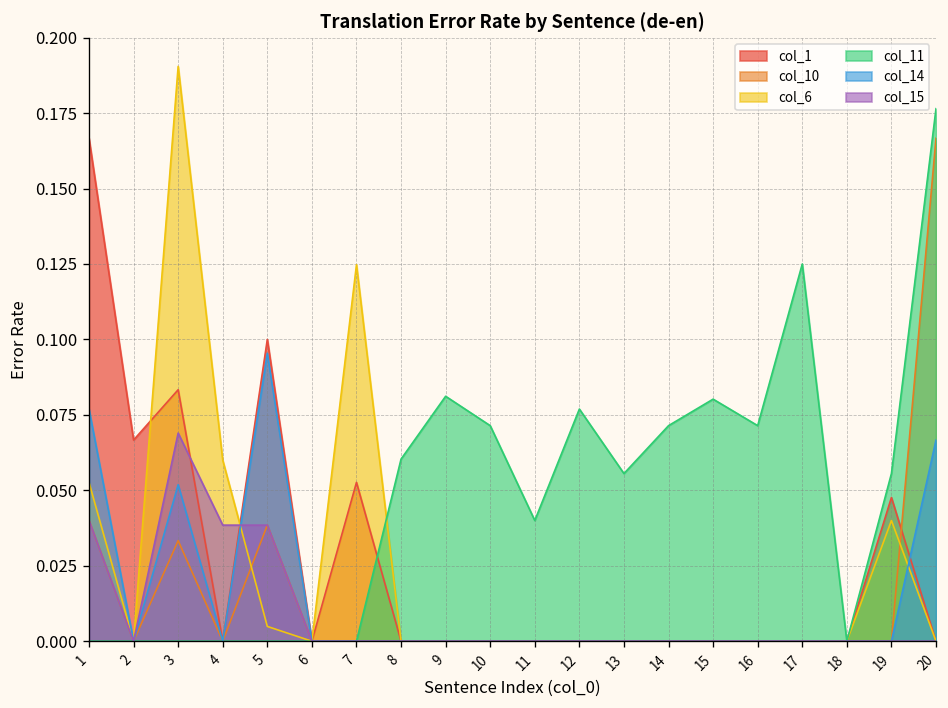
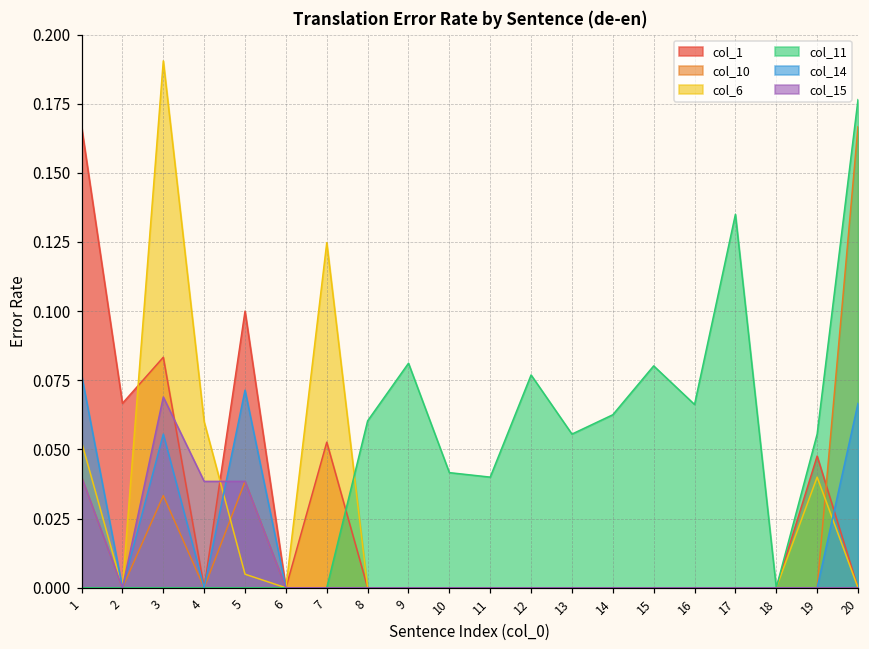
col_14, 3: 0.052 -> 0.056
col_14, 5: 0.095 -> 0.071
col_11, 10: 0.071 -> 0.042
col_11, 14: 0.071 -> 0.063
col_11, 16: 0.071 -> 0.066
col_11, 17: 0.125 -> 0.135
